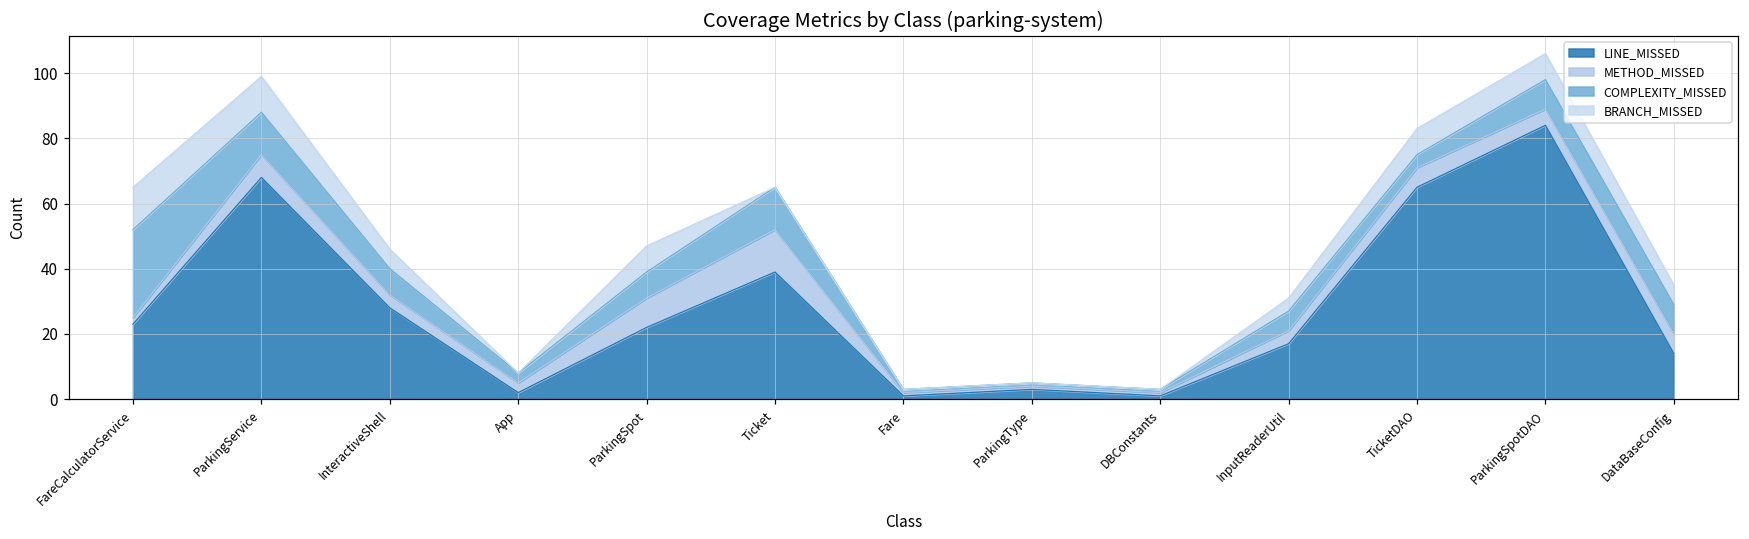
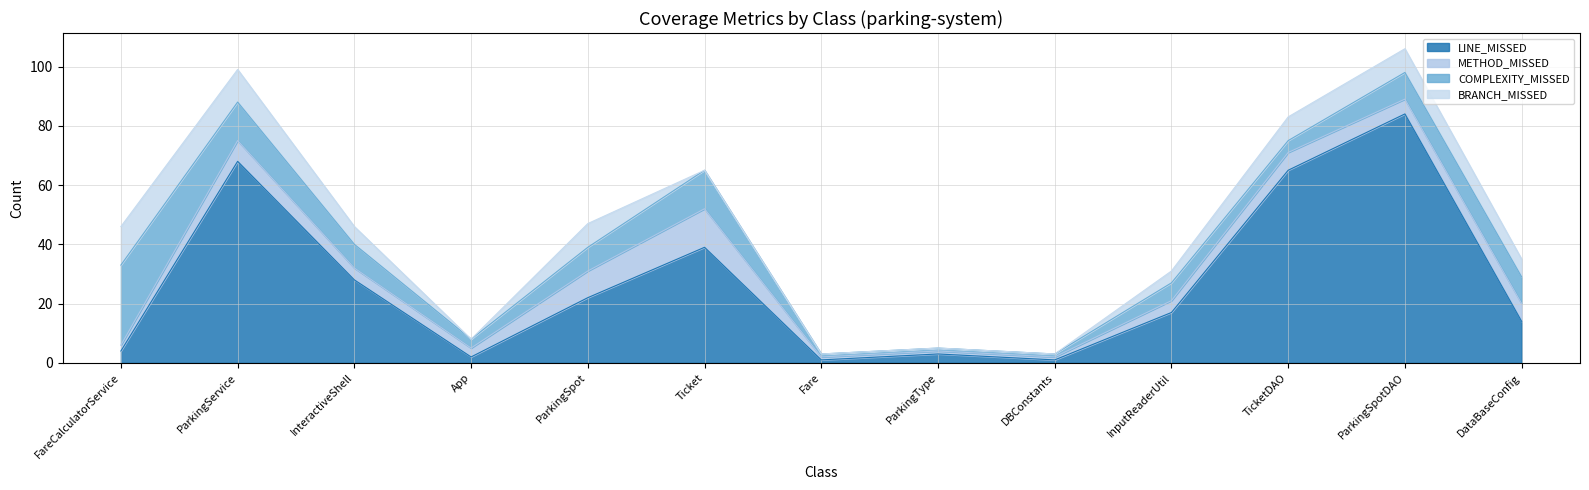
LINE_MISSED, FareCalculatorService: 23 -> 4
